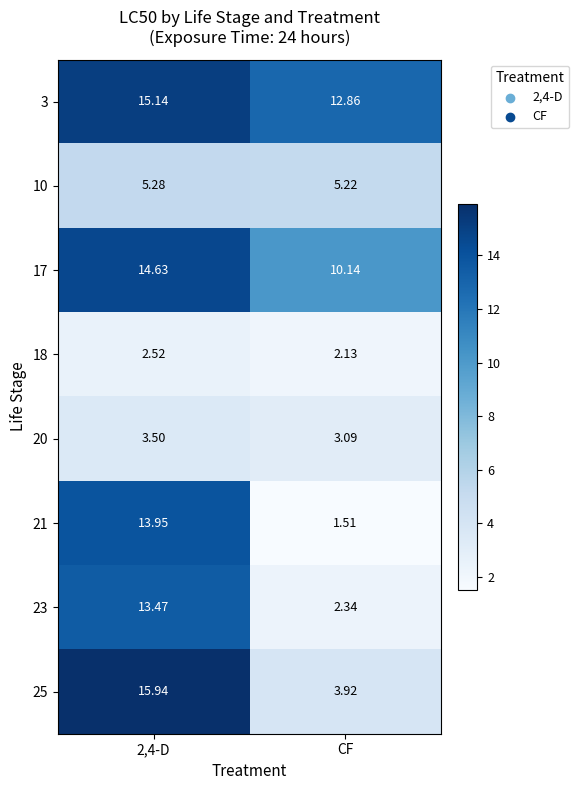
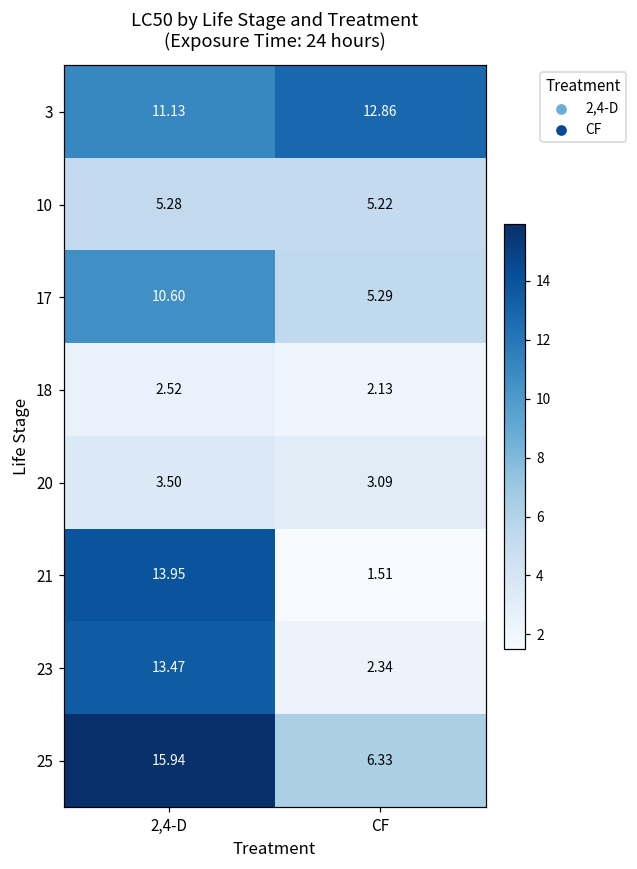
3, 2,4-D: 15.14 -> 11.13
17, 2,4-D: 14.63 -> 10.60
17, CF: 10.14 -> 5.29
25, CF: 3.92 -> 6.33
